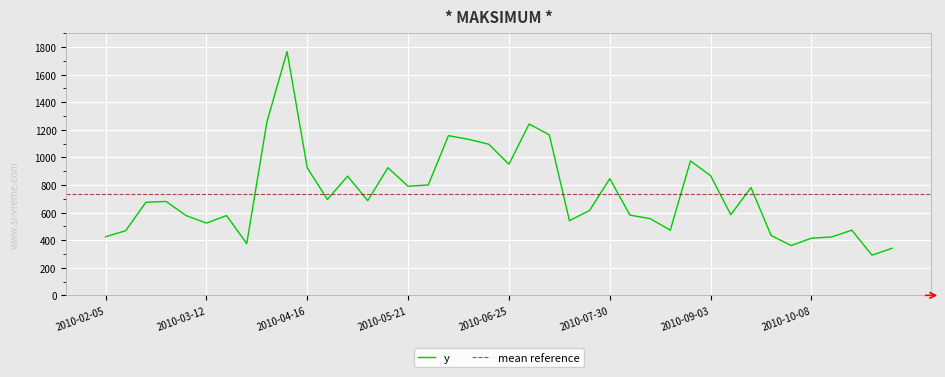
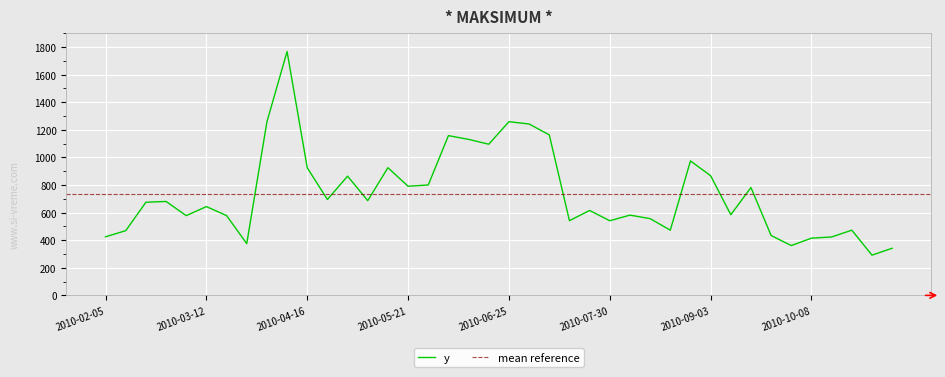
2010-03-12: 520 -> 640
2010-06-25: 950 -> 1260
2010-07-30: 850 -> 540
